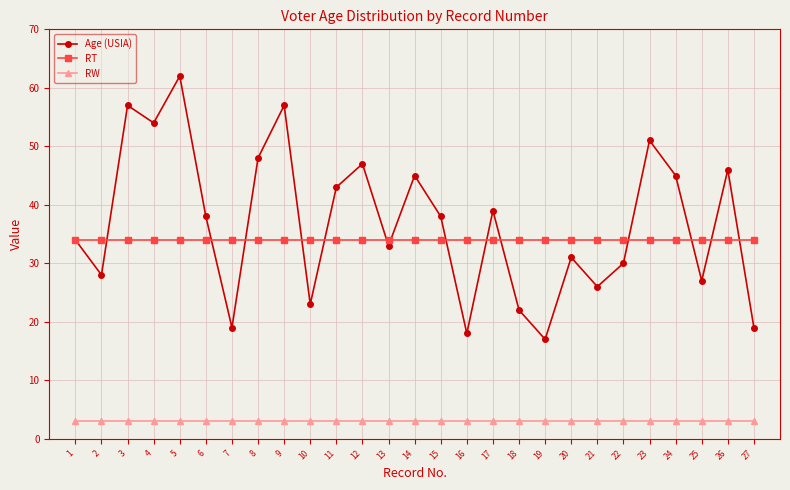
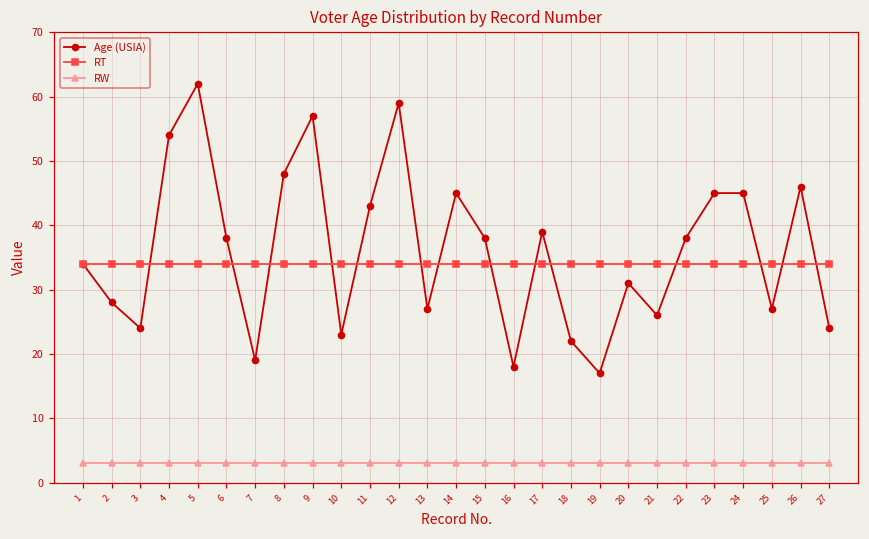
Age (USIA), 3: 57 -> 24
Age (USIA), 12: 47 -> 59
Age (USIA), 13: 33 -> 27
Age (USIA), 22: 30 -> 38
Age (USIA), 23: 51 -> 45
Age (USIA), 27: 19 -> 24
